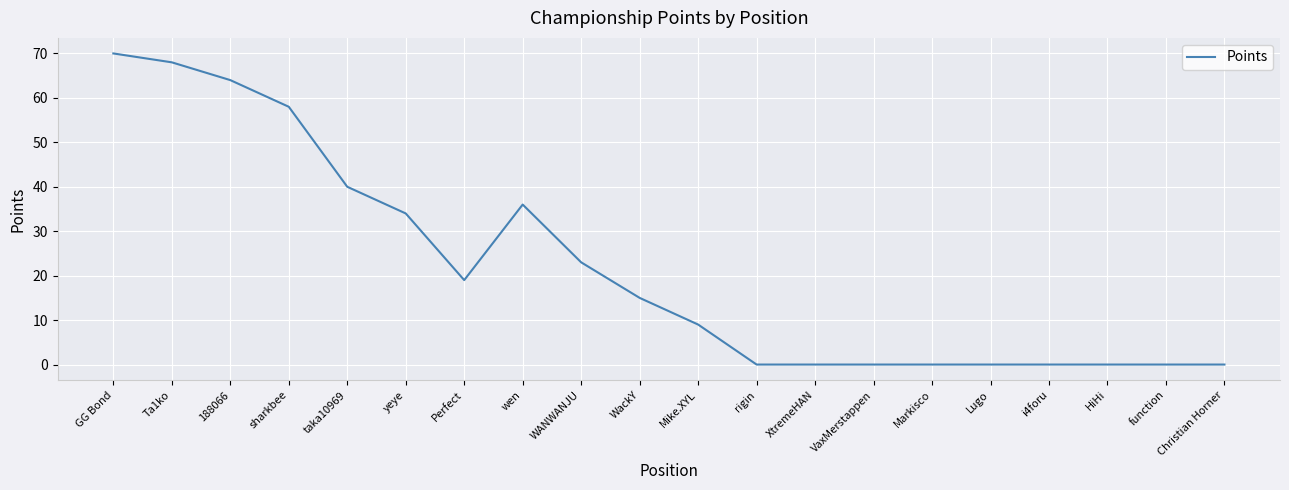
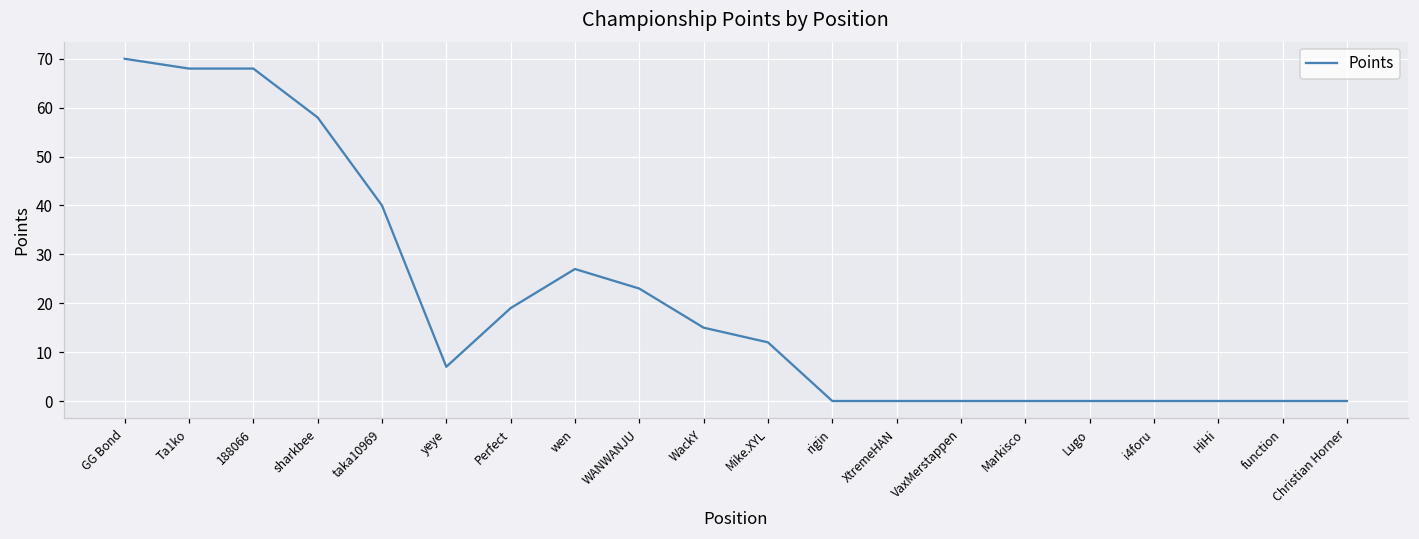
188066: 64 -> 68
yeye: 34 -> 7
wen: 36 -> 27
Mike.XYL: 9 -> 12
